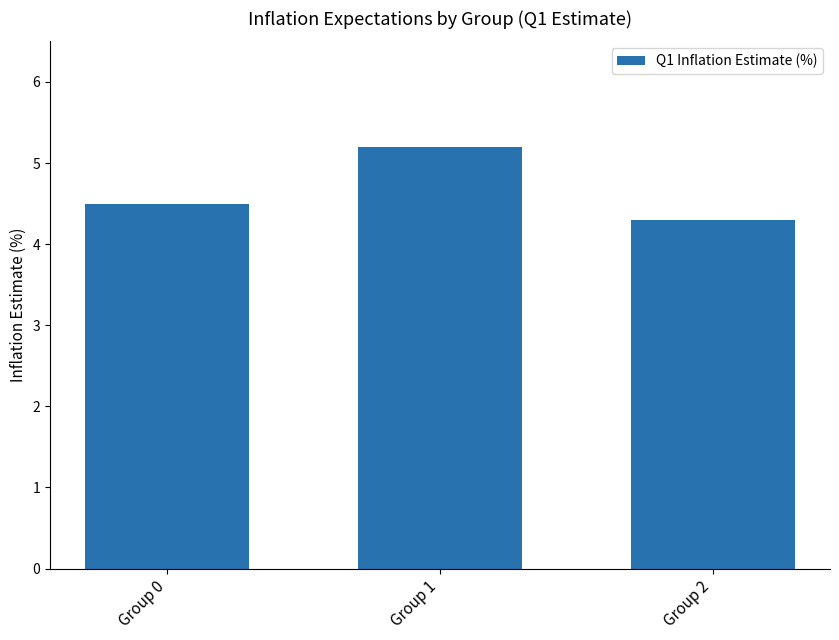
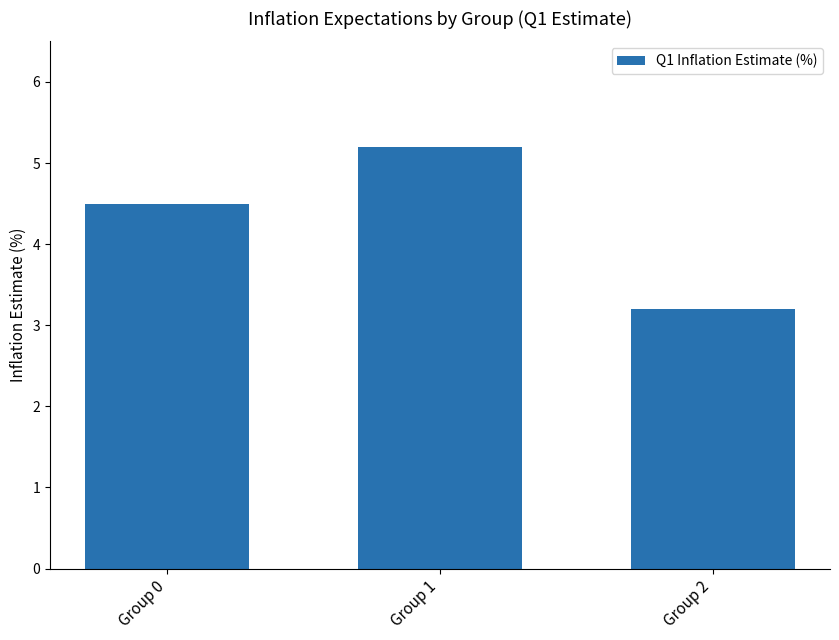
Group 2: 4.3 -> 3.2
